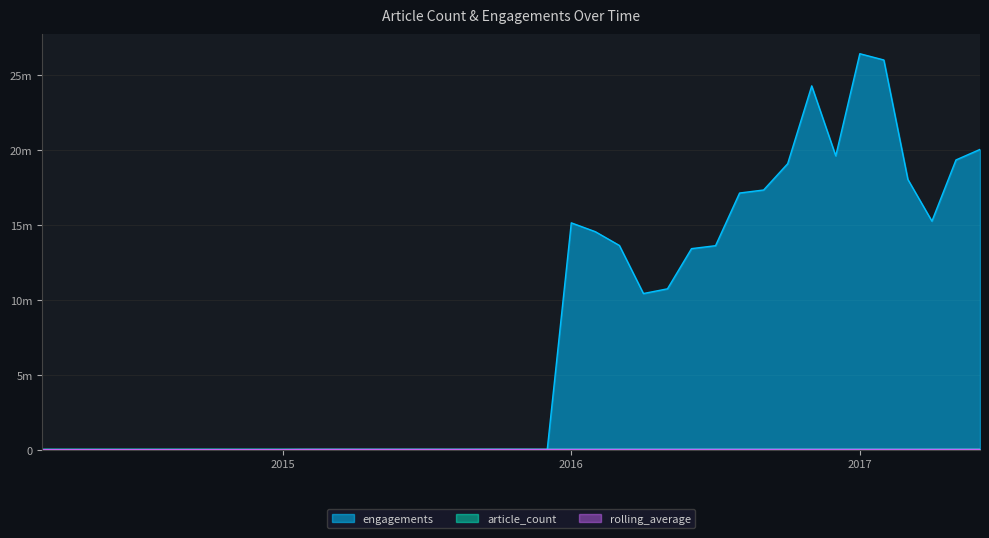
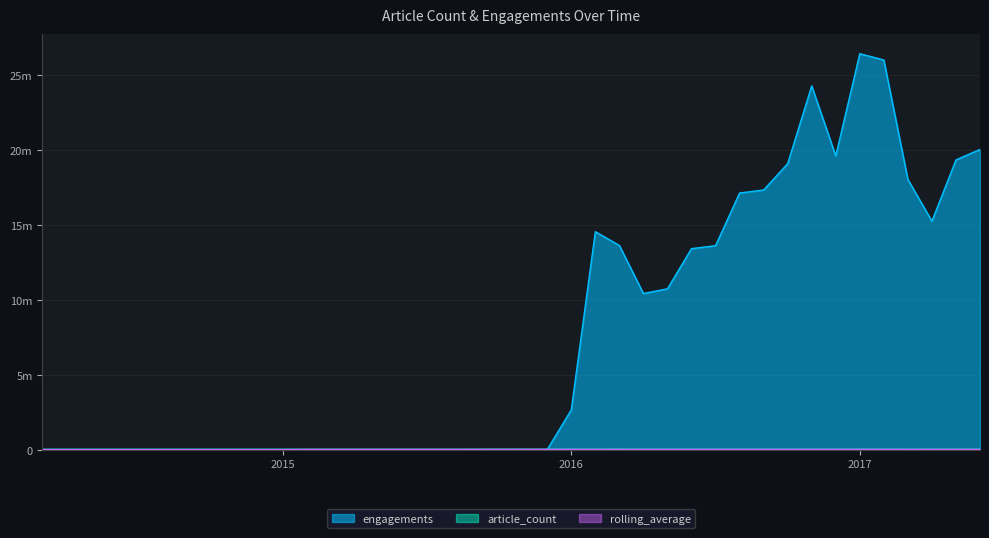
engagements, 2016: 15.1m -> 2.7m
